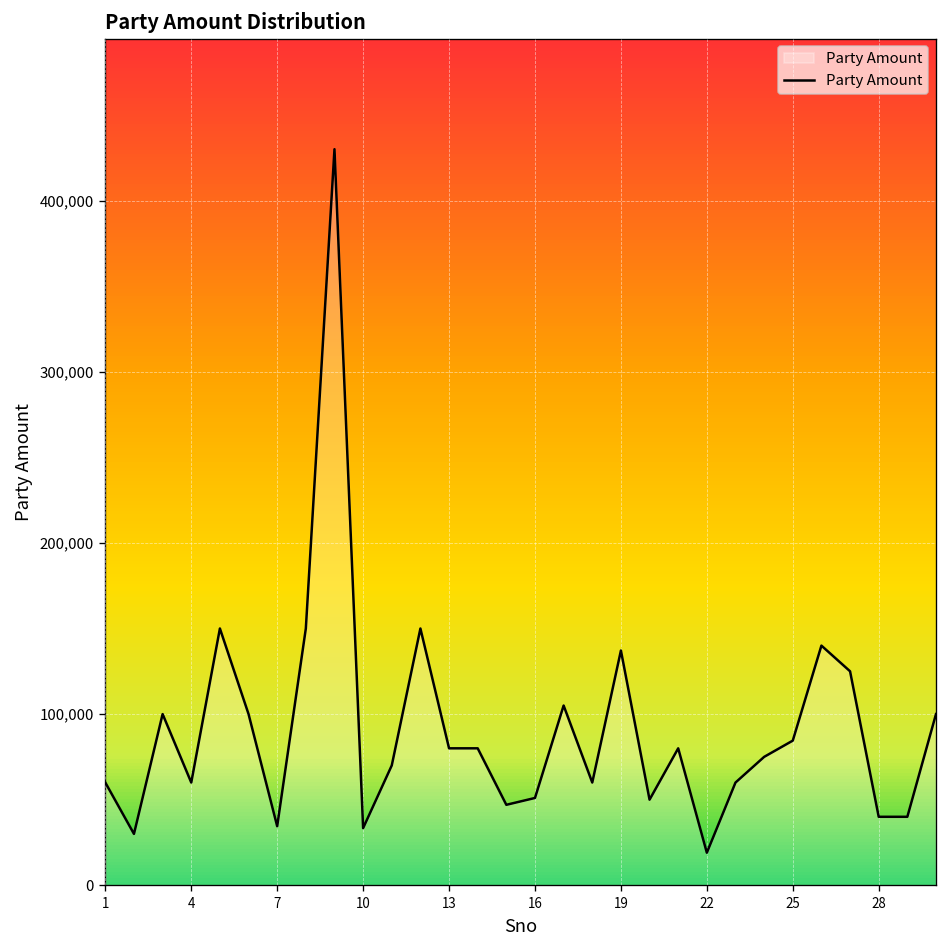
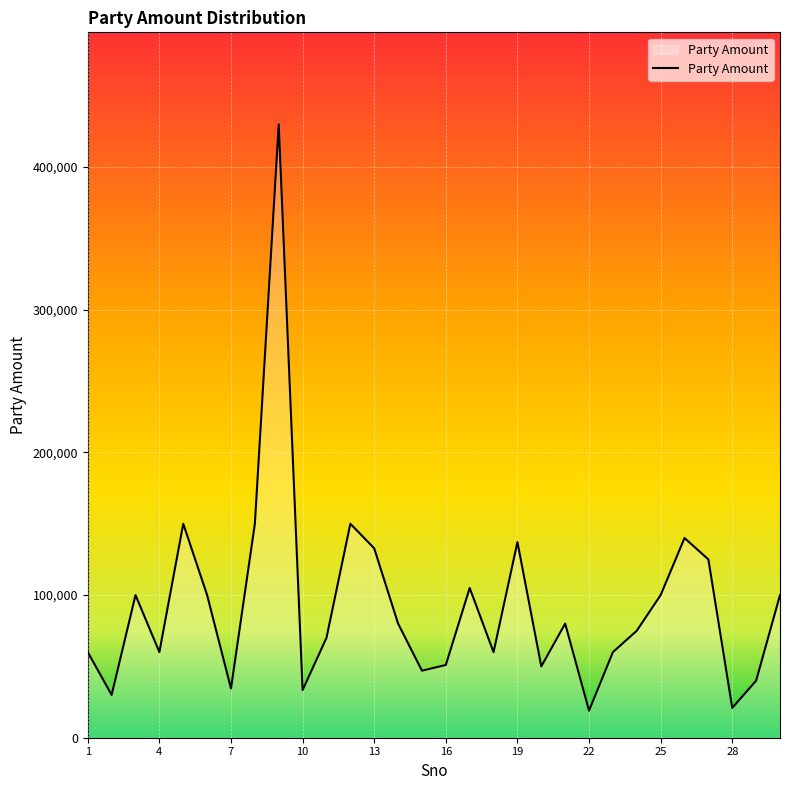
13: 80,000 -> 133,000
25: 84,000 -> 100,000
28: 40,000 -> 21,000
